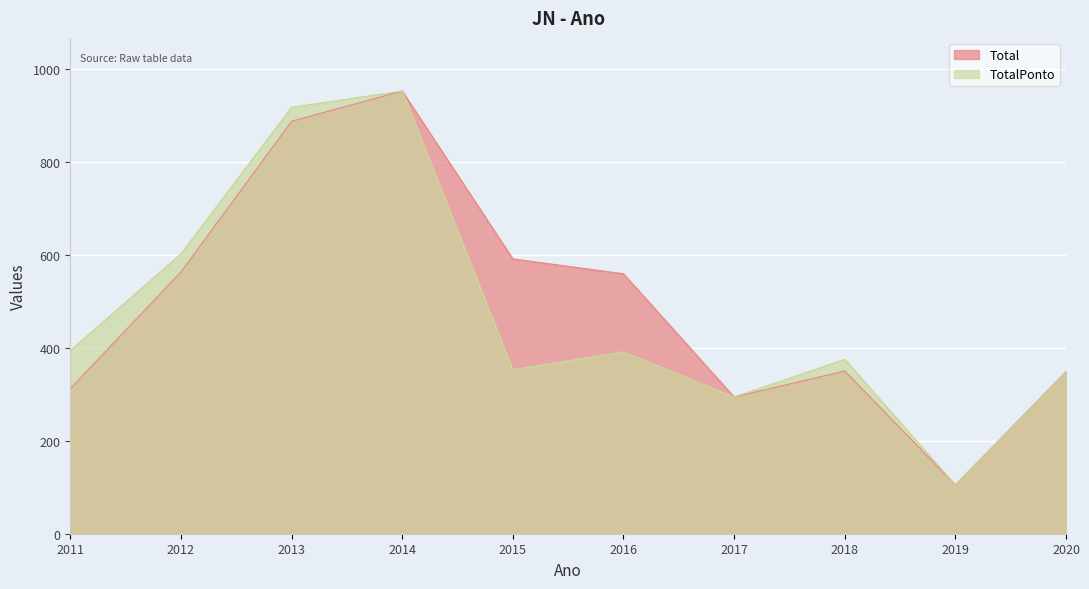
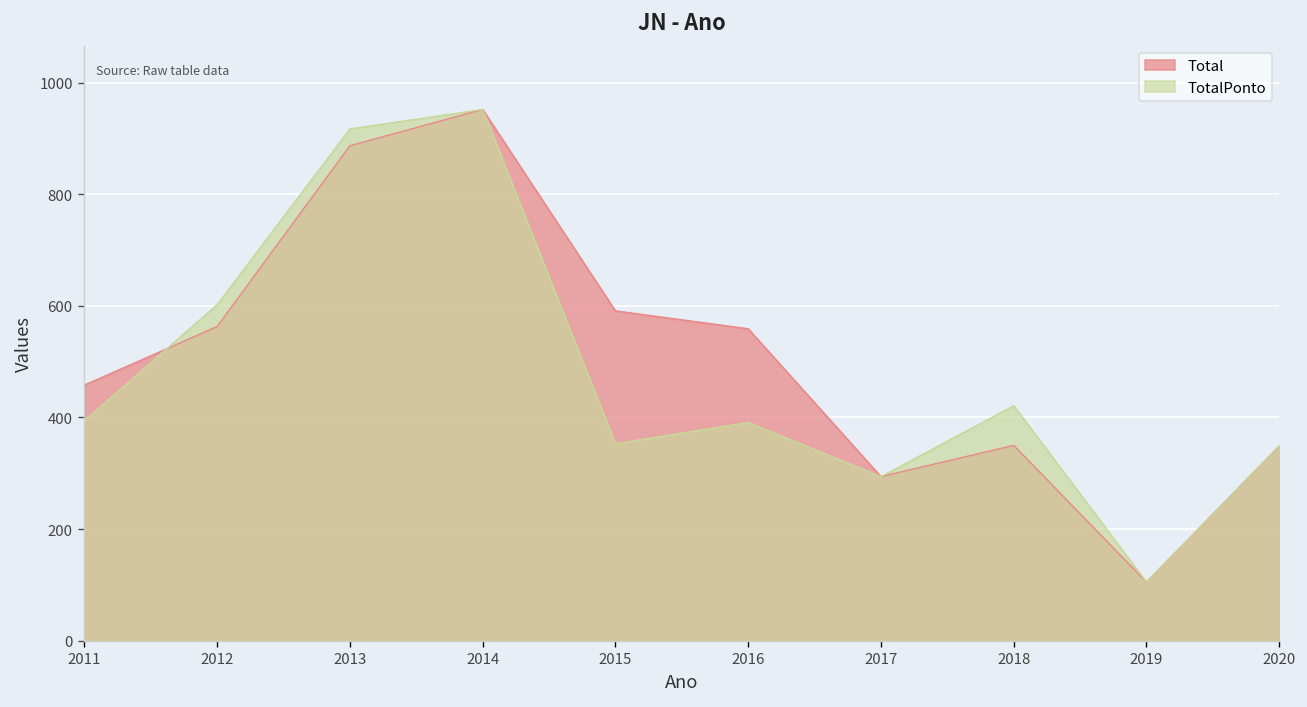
Total, 2011: 310 -> 460
TotalPonto, 2018: 380 -> 420
